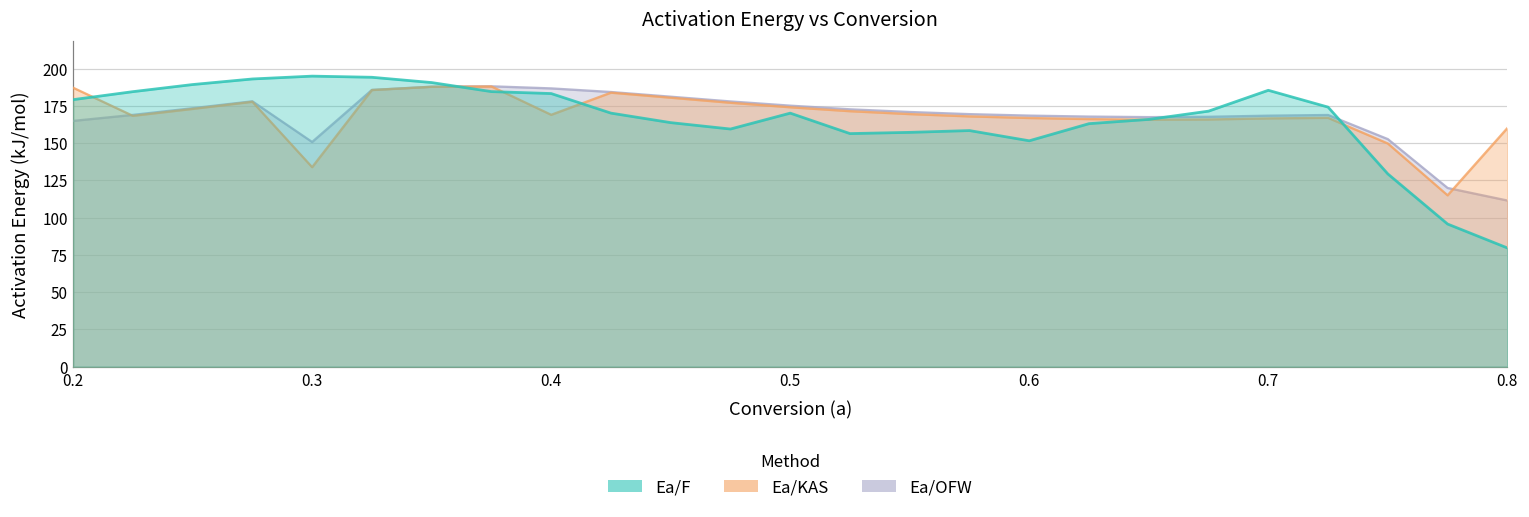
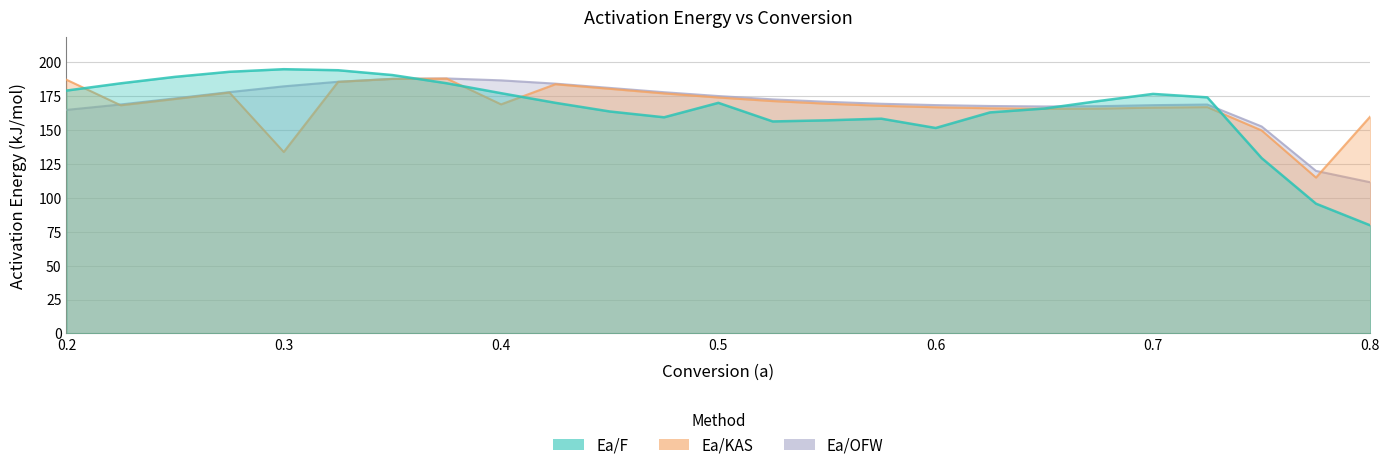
Ea/OFW, 0.3: 151 -> 182
Ea/F, 0.4: 183 -> 177
Ea/F, 0.7: 186 -> 177
